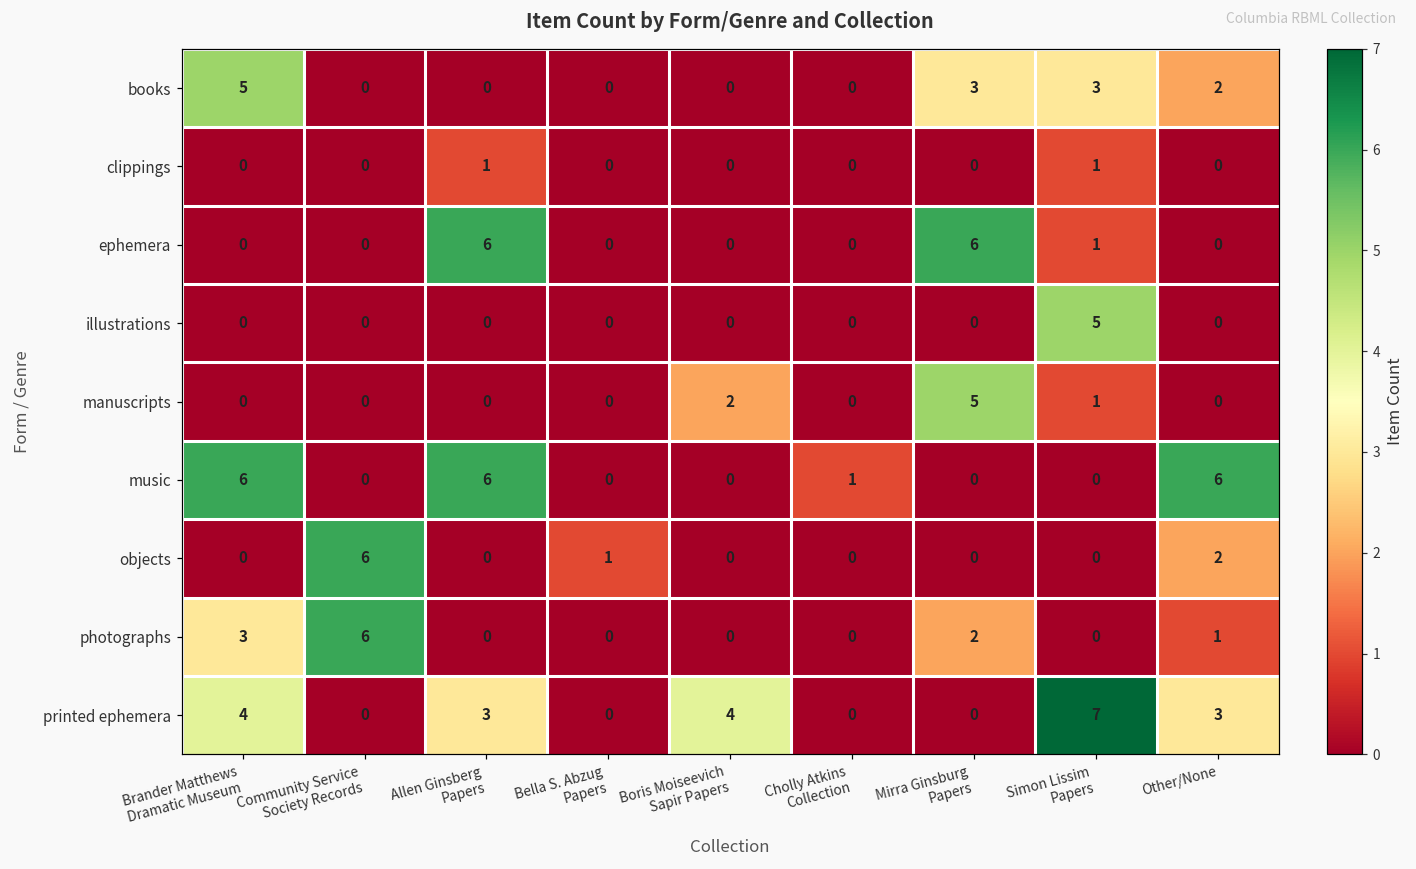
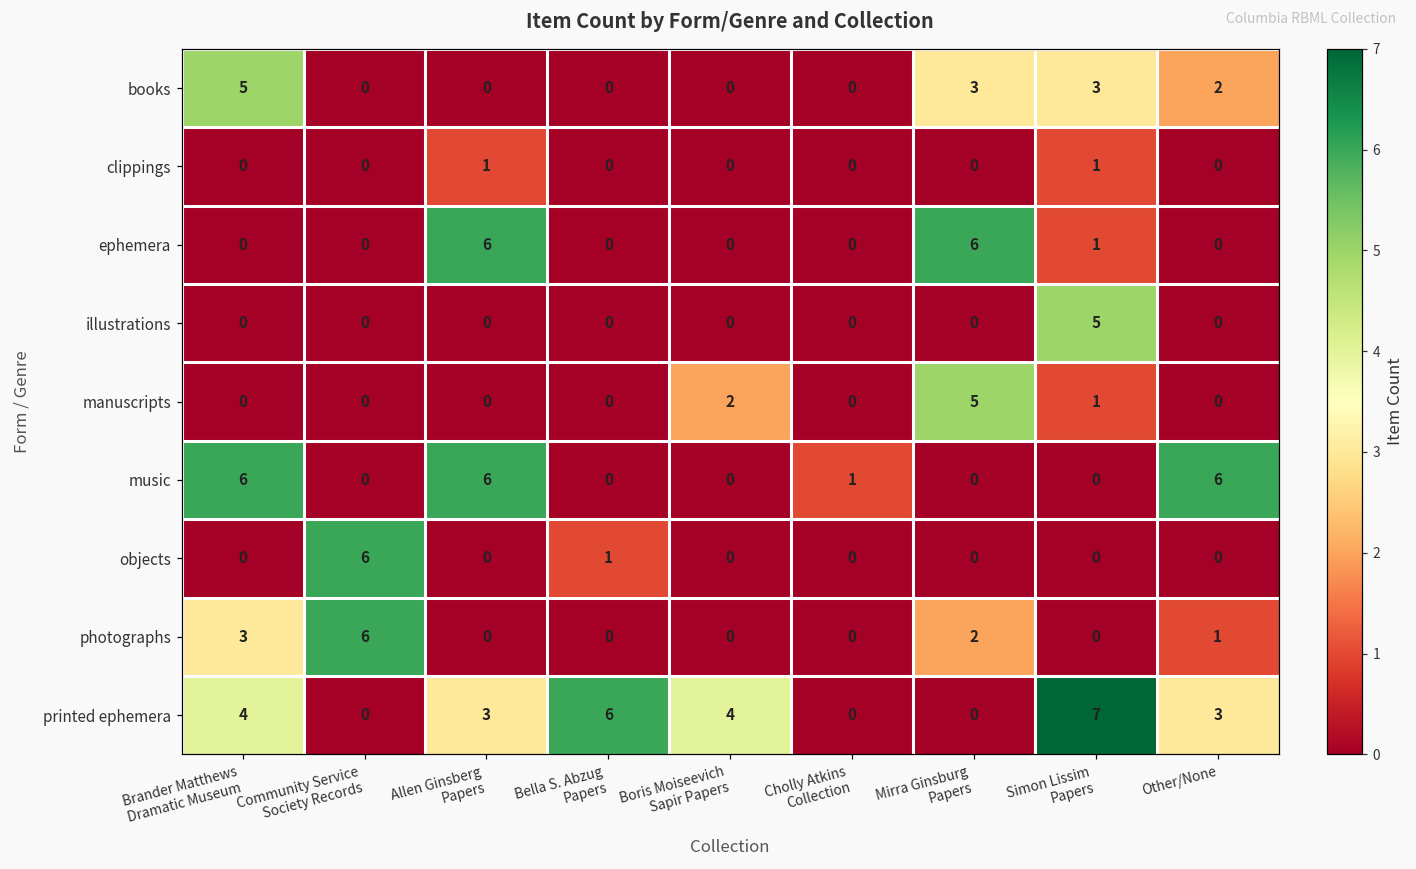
objects, Other/None: 2 -> 0
printed ephemera, Bella S. Abzug Papers: 0 -> 6
